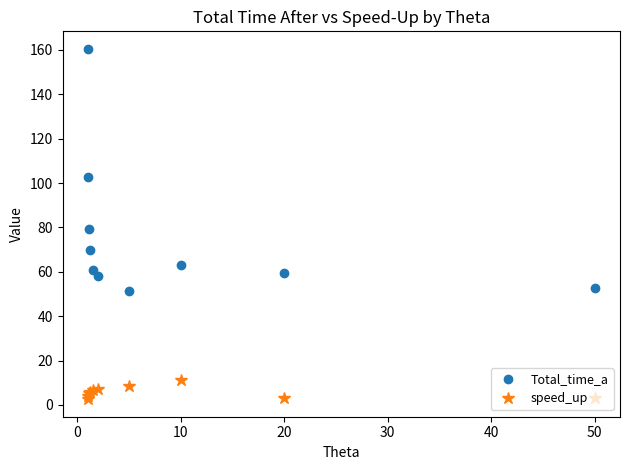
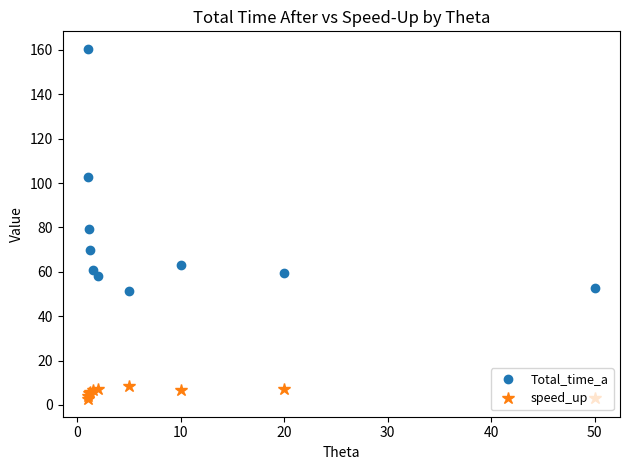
speed_up, 10: 11 -> 7
speed_up, 20: 3 -> 7
